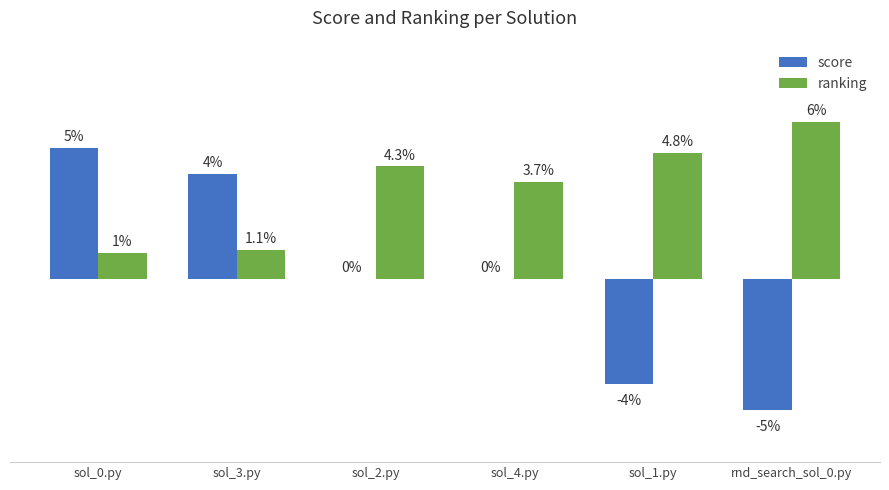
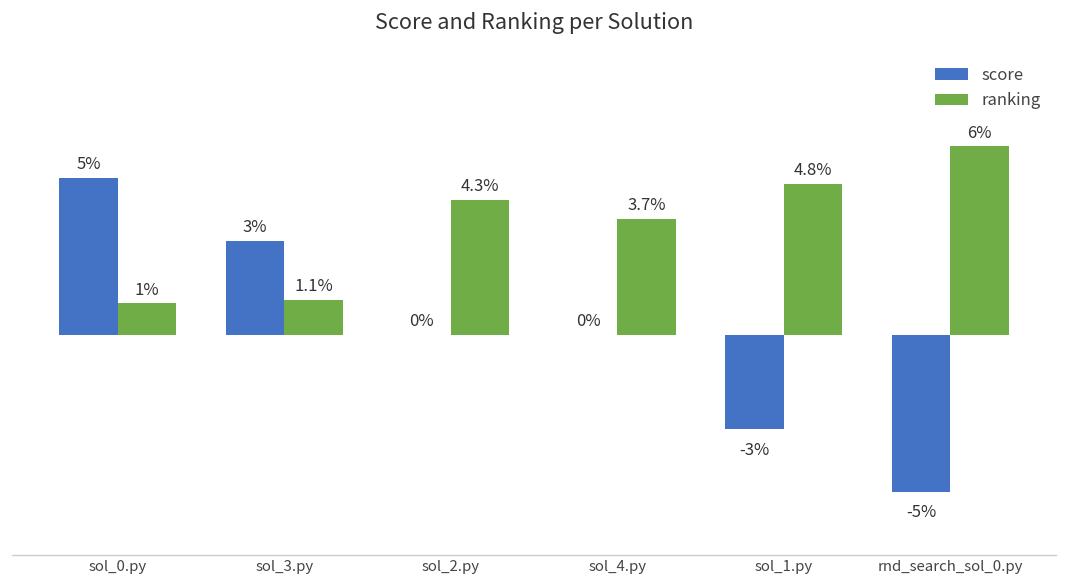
score, sol_3.py: 4% -> 3%
score, sol_1.py: -4% -> -3%
